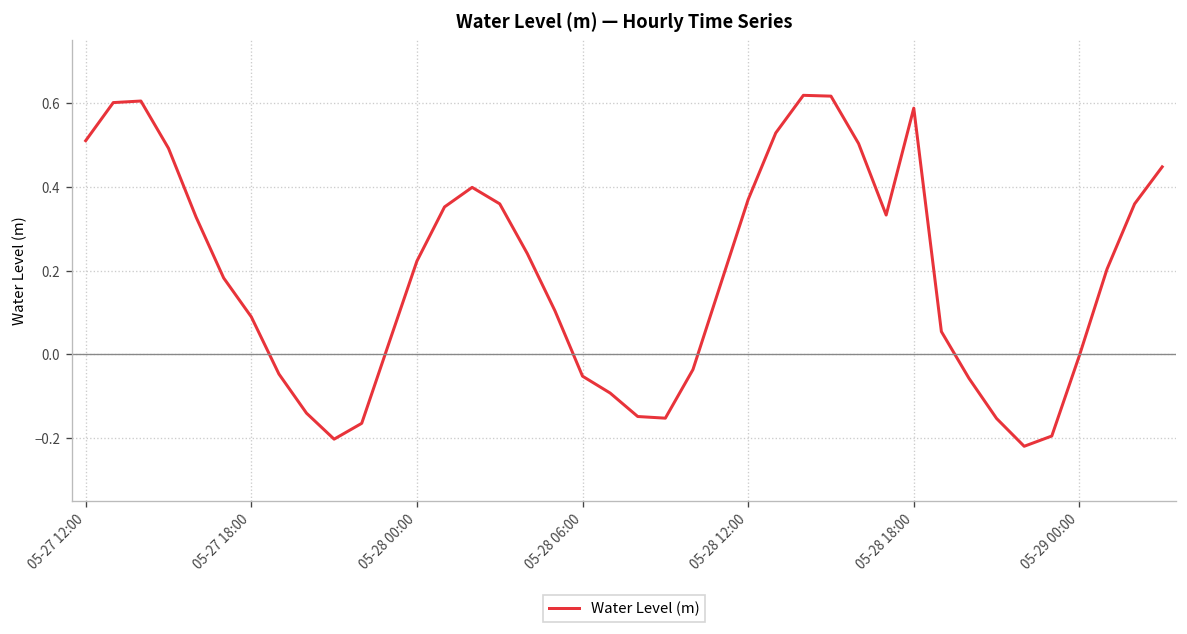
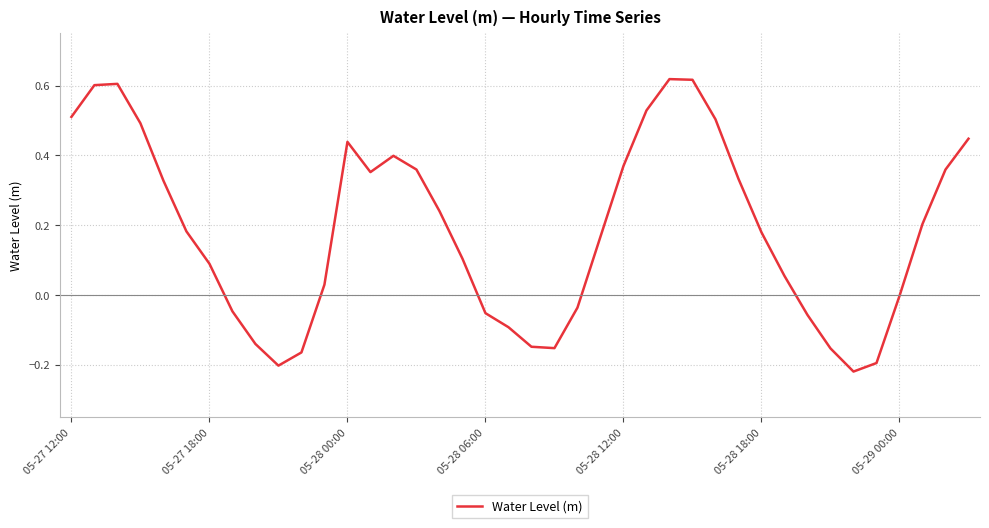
05-28 00:00: 0.22 -> 0.44
05-28 18:00: 0.59 -> 0.18
